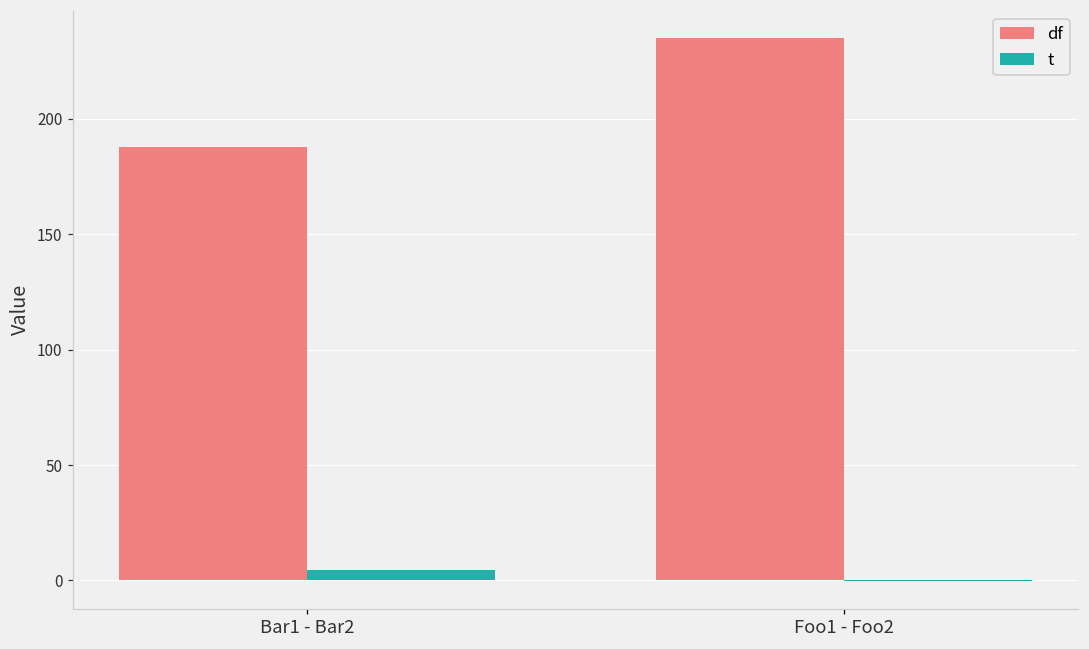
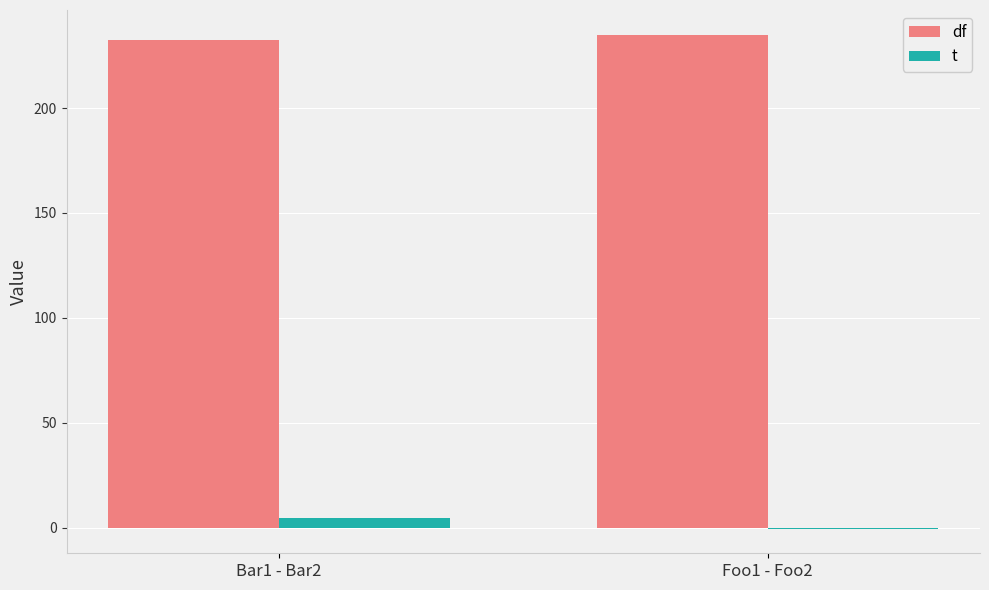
df, Bar1 - Bar2: 188 -> 233
